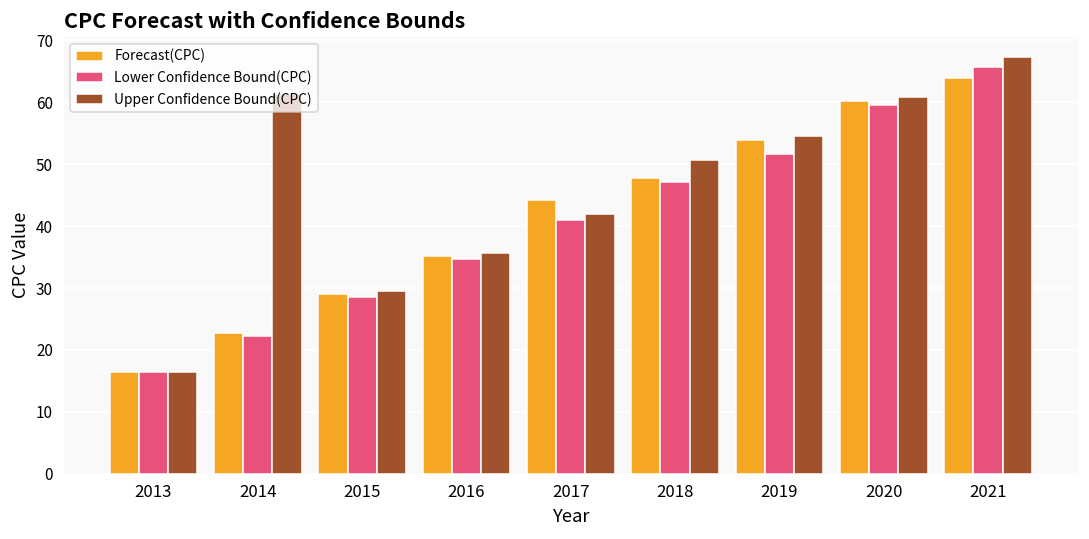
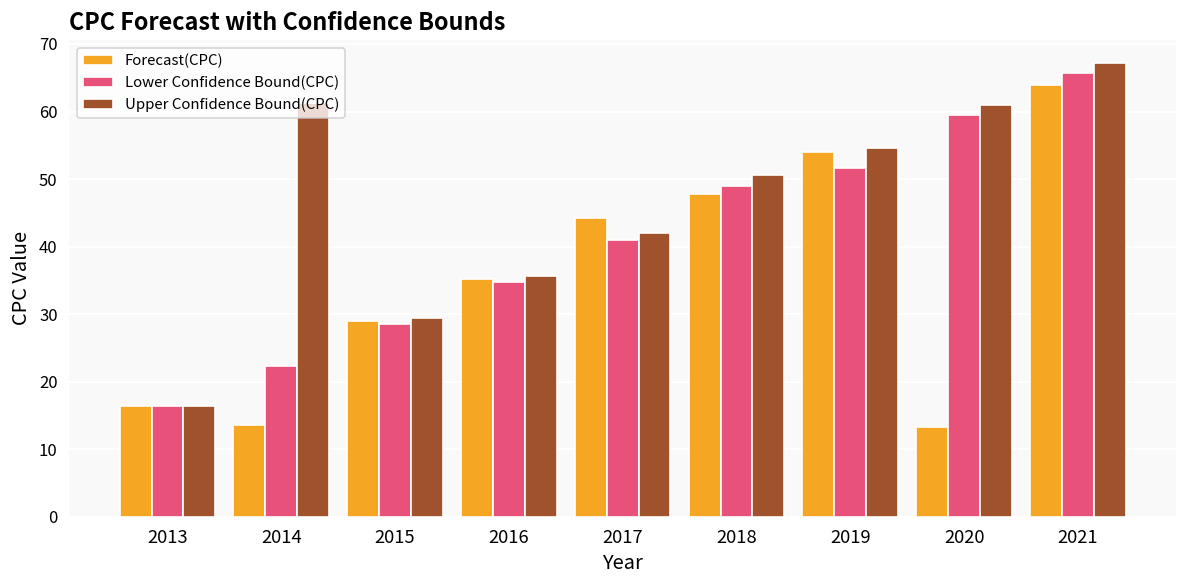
Forecast(CPC), 2014: 23 -> 14
Lower Confidence Bound(CPC), 2018: 47 -> 49
Forecast(CPC), 2020: 60 -> 13
